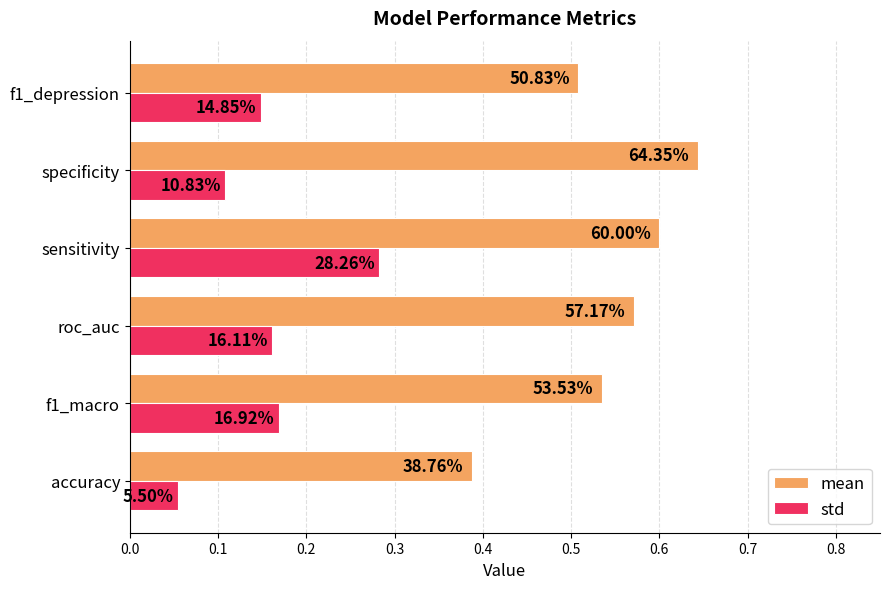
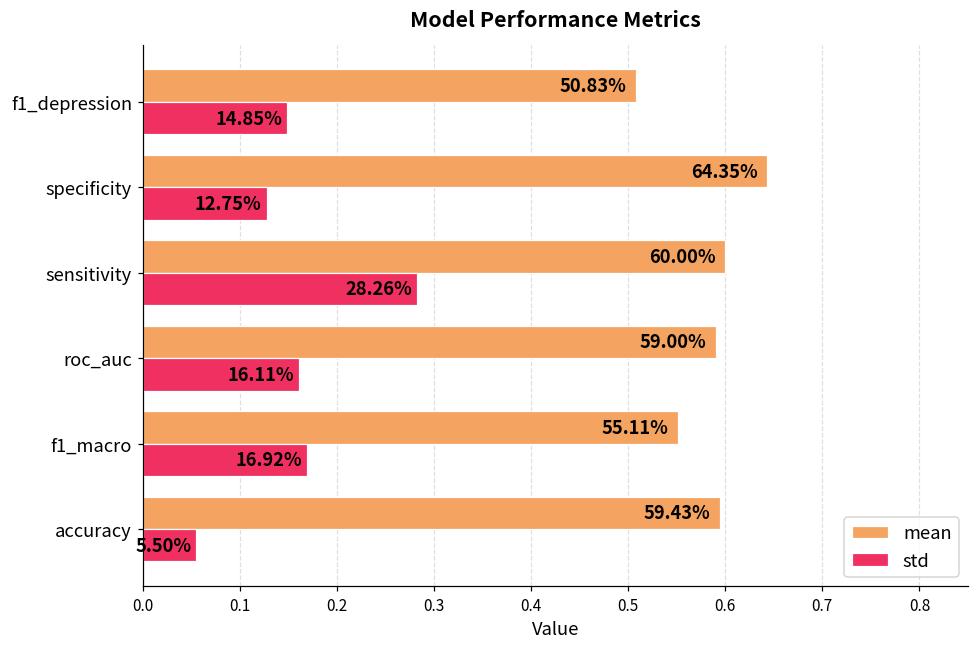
std, specificity: 10.83% -> 12.75%
mean, roc_auc: 57.17% -> 59.00%
mean, f1_macro: 53.53% -> 55.11%
mean, accuracy: 38.76% -> 59.43%
